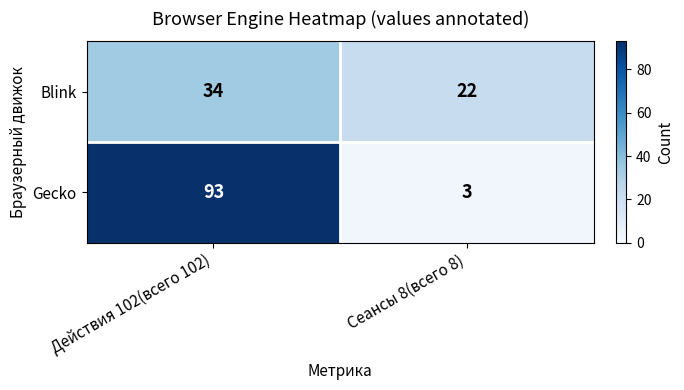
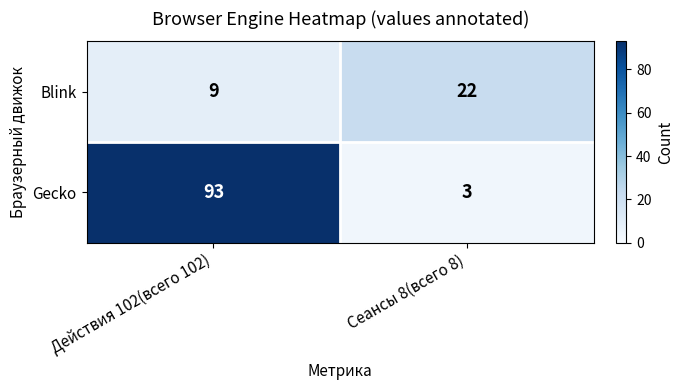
Blink, Действия 102(всего 102): 34 -> 9
